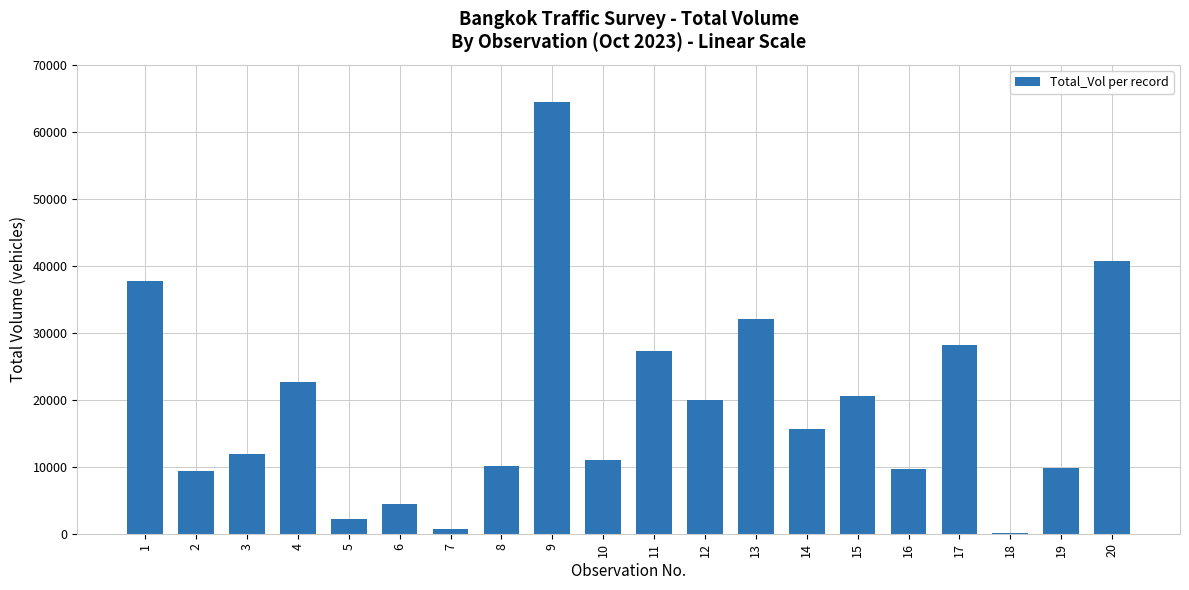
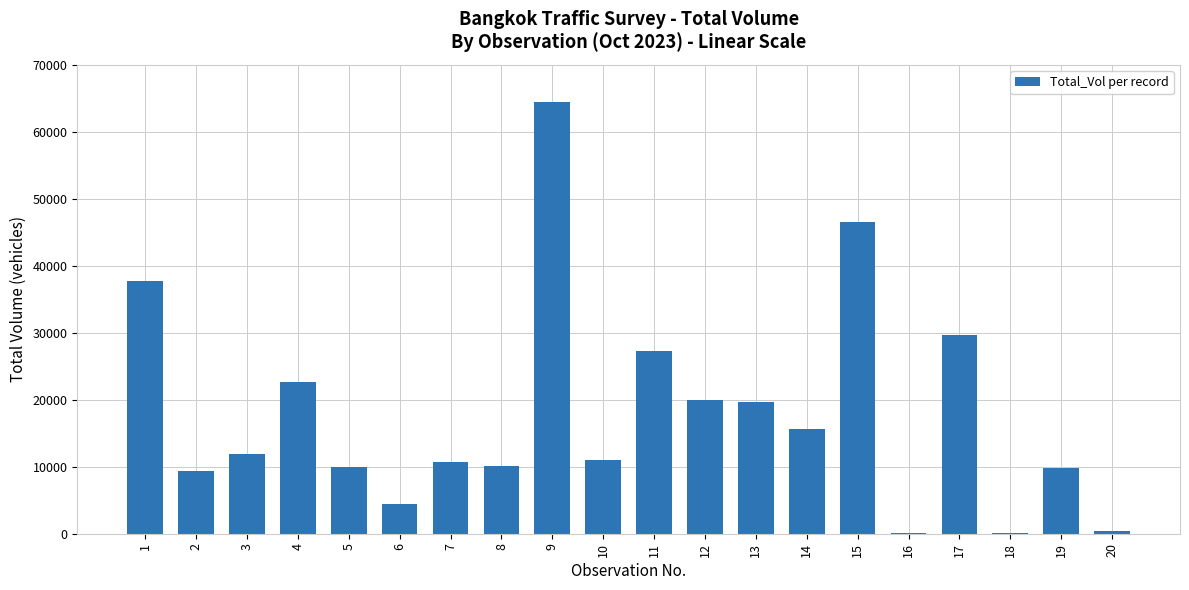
5: 2000 -> 10000
7: 1000 -> 11000
13: 32000 -> 20000
15: 21000 -> 47000
16: 10000 -> 0
17: 28000 -> 30000
20: 41000 -> 0
